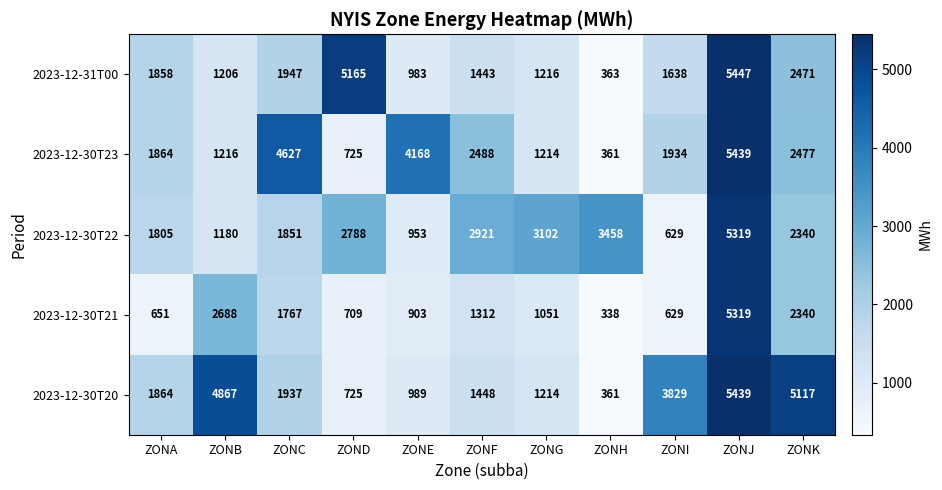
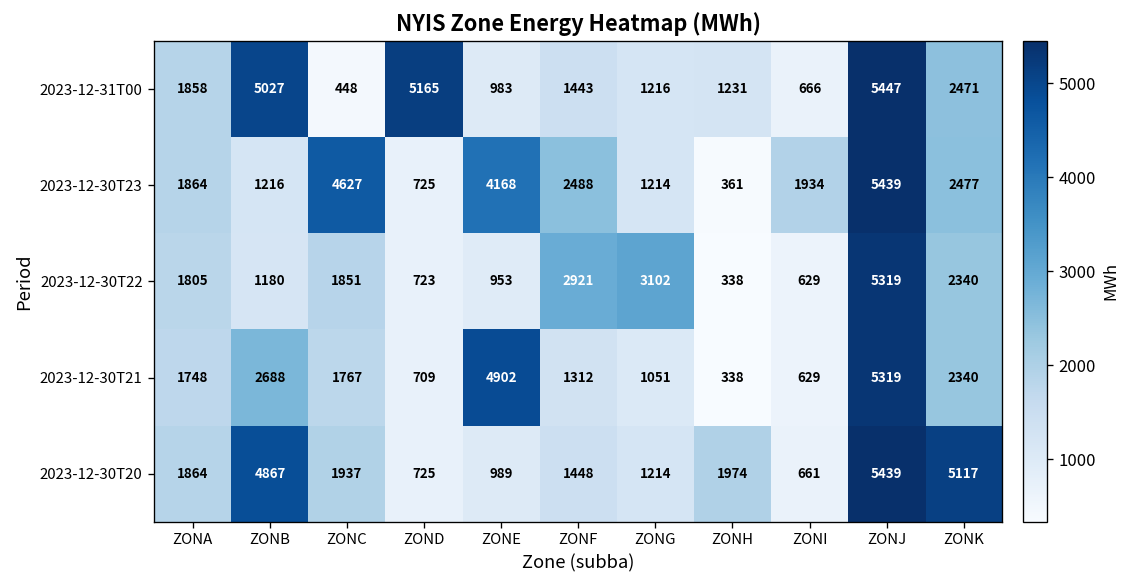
2023-12-31T00, ZONB: 1206 -> 5027
2023-12-31T00, ZONC: 1947 -> 448
2023-12-31T00, ZONH: 363 -> 1231
2023-12-31T00, ZONI: 1638 -> 666
2023-12-30T22, ZOND: 2788 -> 723
2023-12-30T22, ZONH: 3458 -> 338
2023-12-30T21, ZONA: 651 -> 1748
2023-12-30T21, ZONE: 903 -> 4902
2023-12-30T20, ZONH: 361 -> 1974
2023-12-30T20, ZONI: 3829 -> 661
